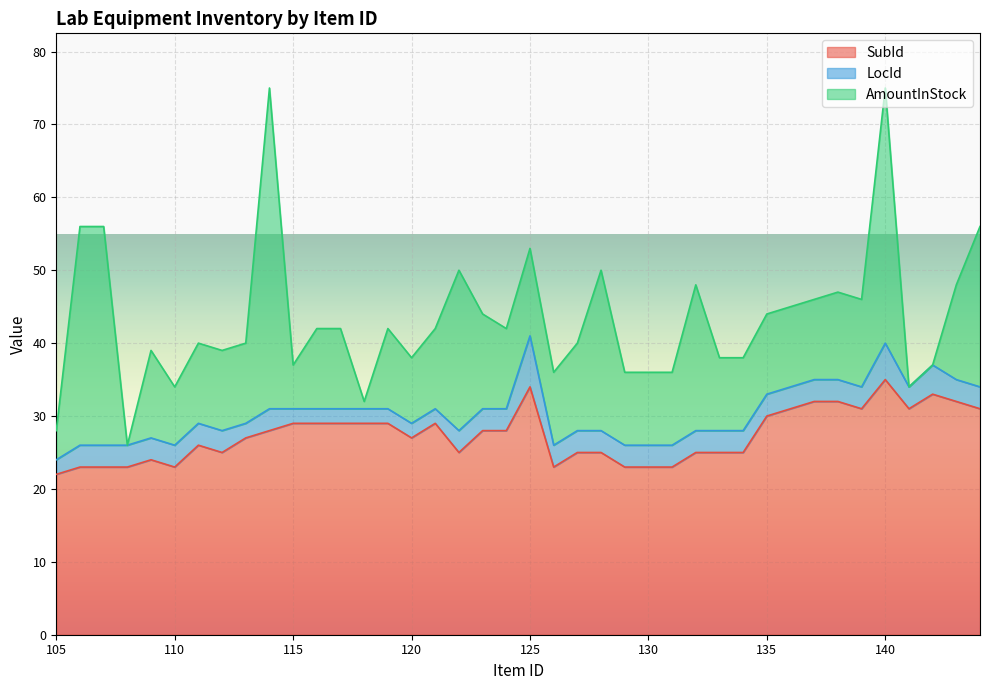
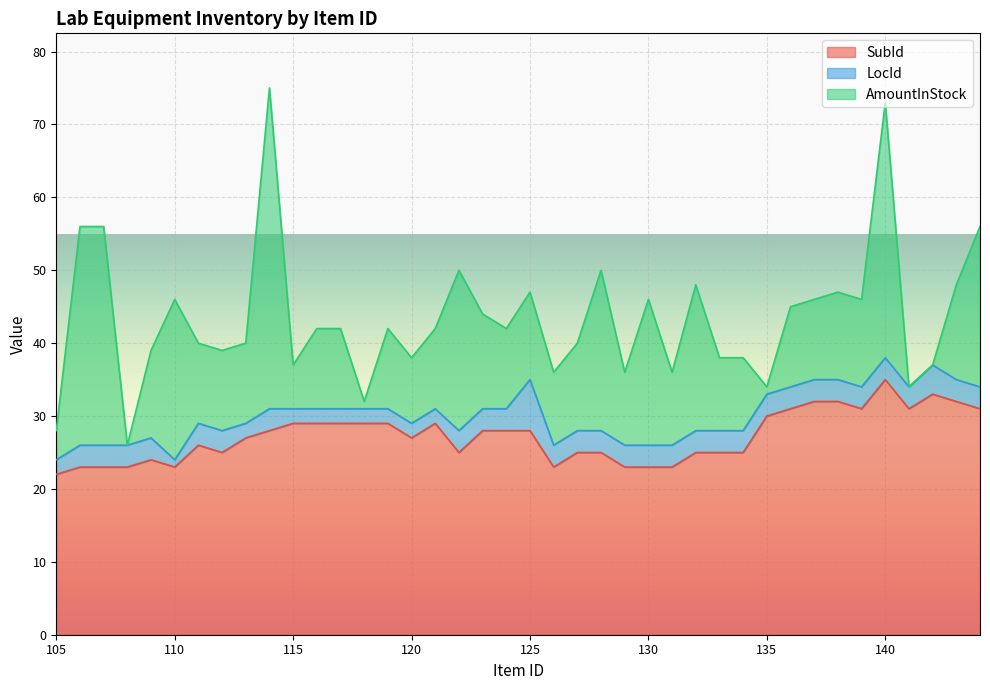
LocId, 110: 3 -> 1
AmountInStock, 110: 8 -> 22
SubId, 125: 34 -> 28
AmountInStock, 130: 10 -> 20
AmountInStock, 135: 11 -> 1
LocId, 140: 5 -> 3
